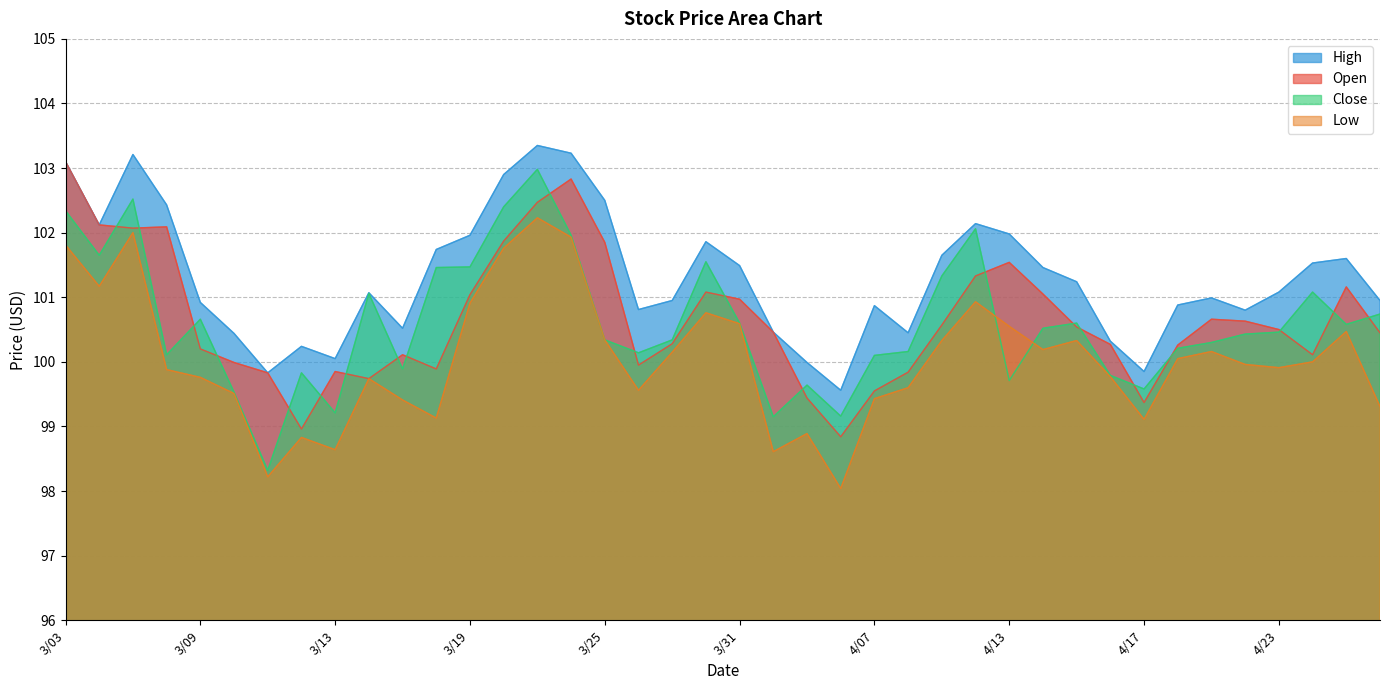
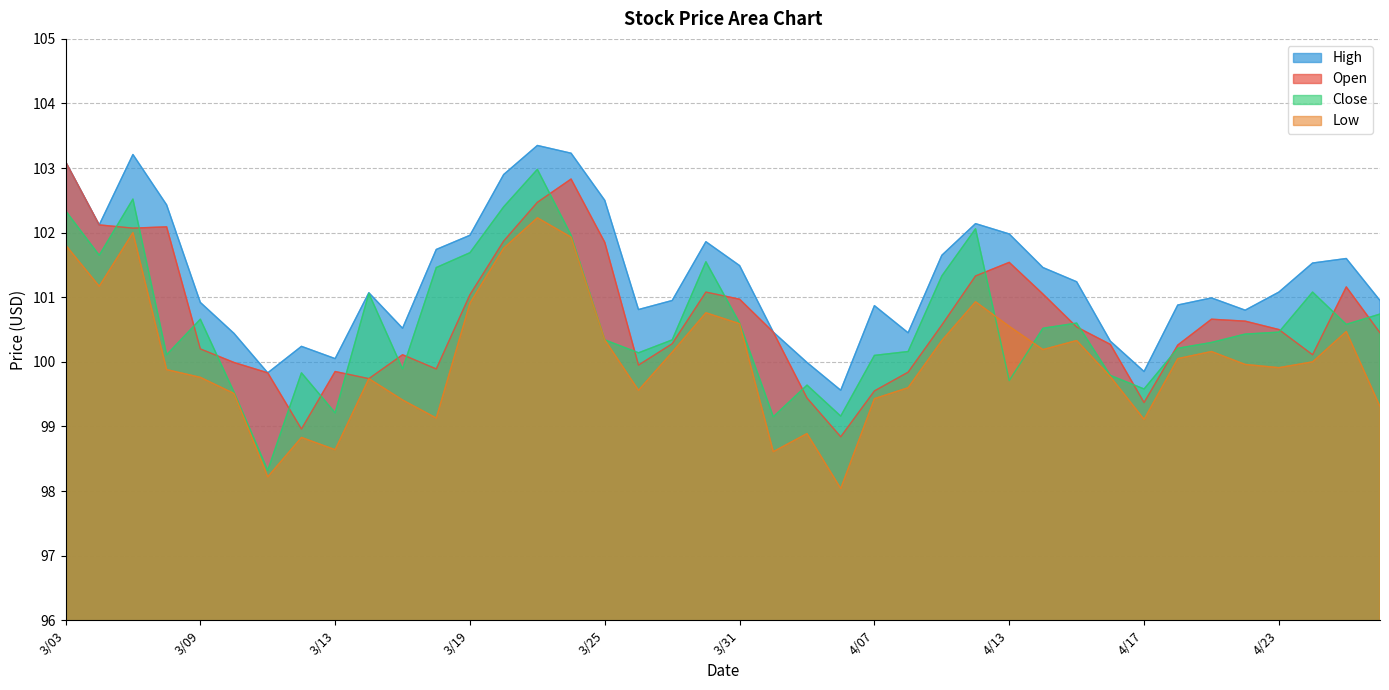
Close, 3/19: 101.5 -> 101.7
